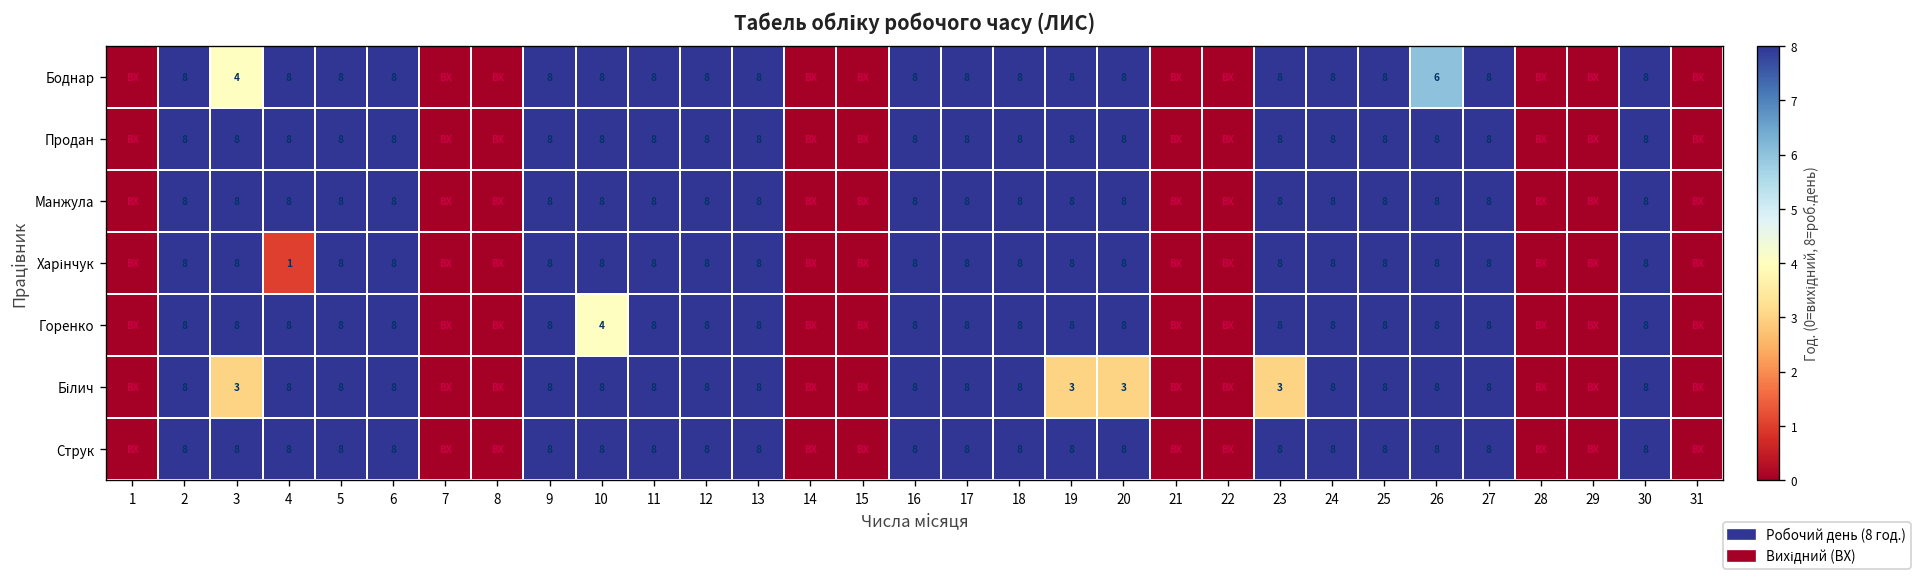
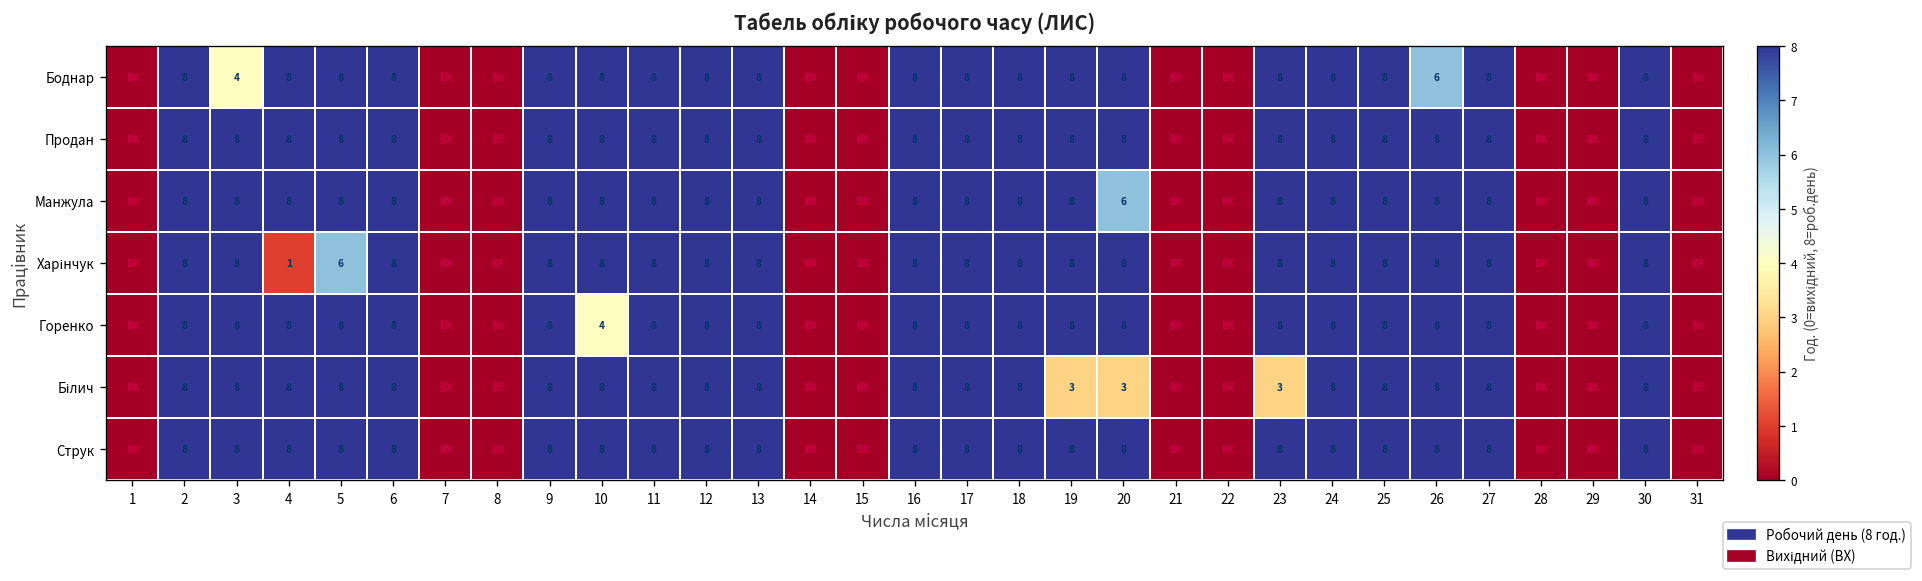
Манжула, 20: 8 -> 6
Харінчук, 5: 8 -> 6
Білич, 3: 3 -> 8
